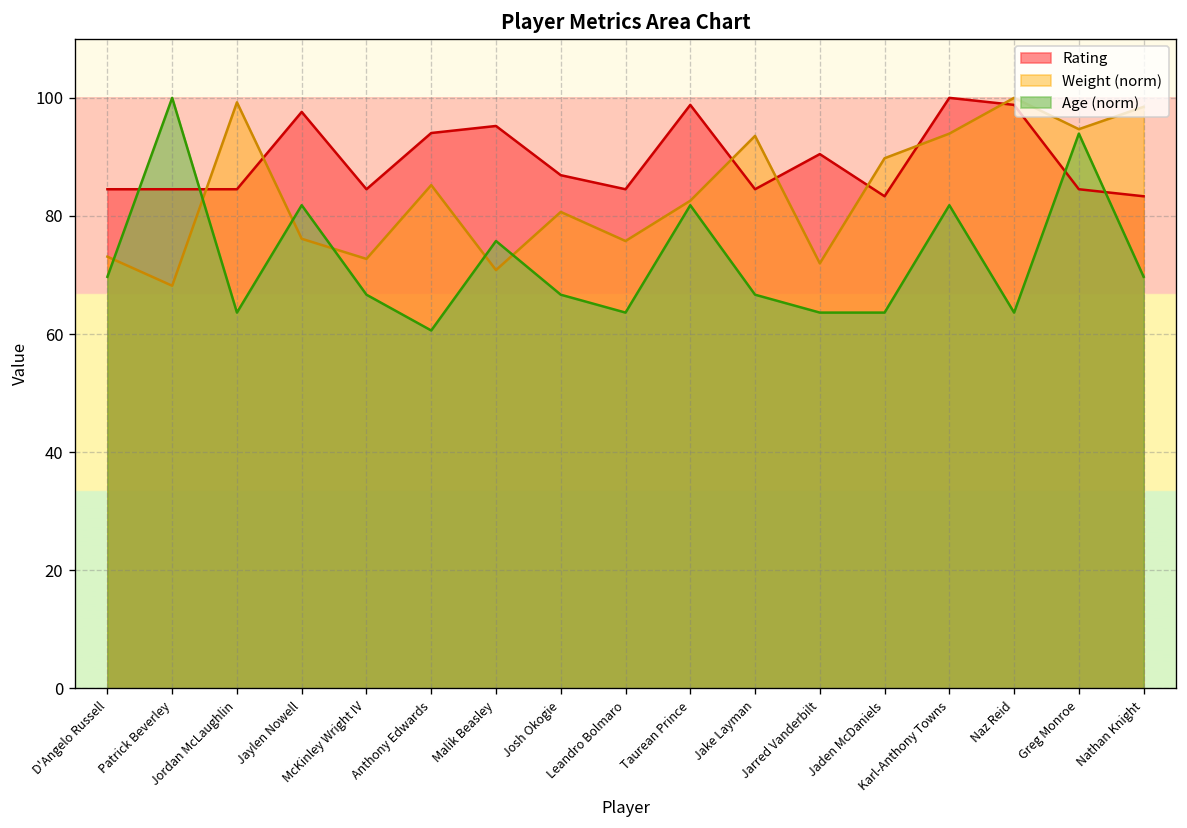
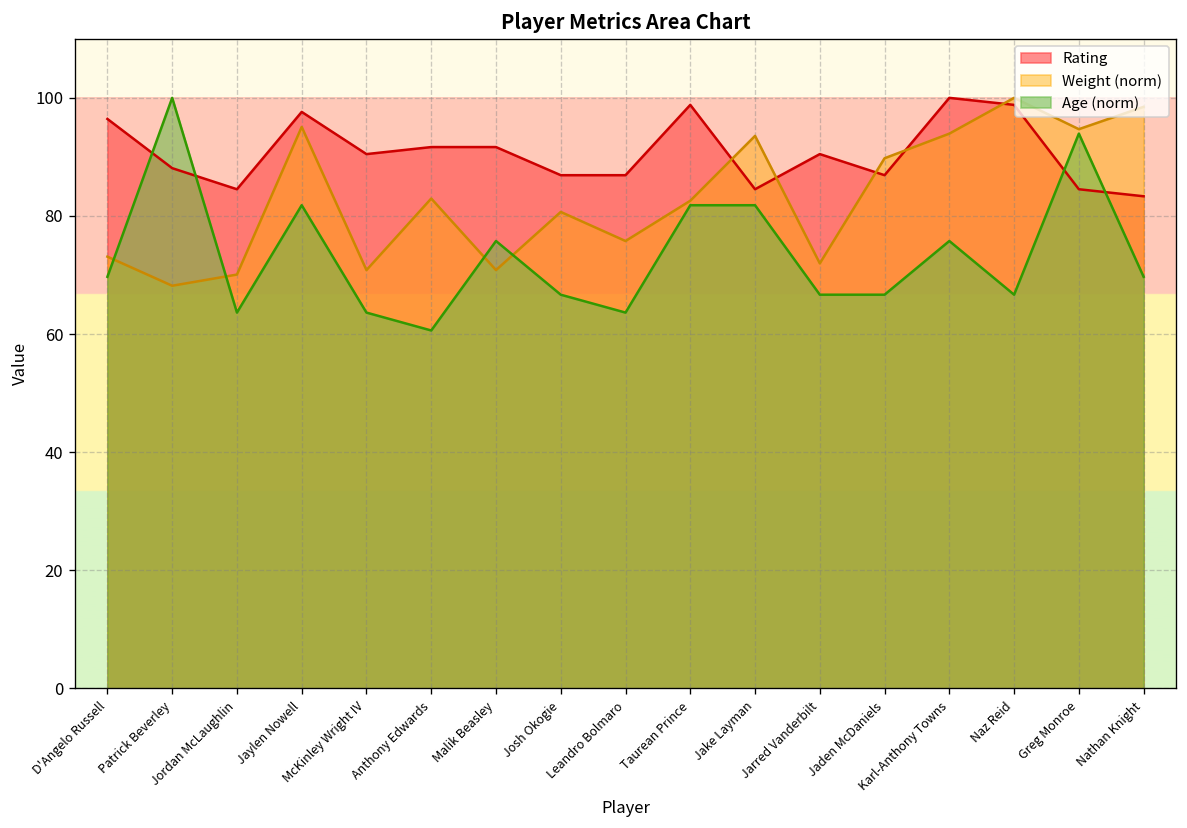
Rating, D'Angelo Russell: 85 -> 96
Rating, Patrick Beverley: 85 -> 88
Weight (norm), Jordan McLaughlin: 99 -> 70
Weight (norm), Jaylen Nowell: 76 -> 95
Rating, McKinley Wright IV: 85 -> 90
Weight (norm), McKinley Wright IV: 73 -> 71
Age (norm), McKinley Wright IV: 67 -> 64
Rating, Anthony Edwards: 94 -> 92
Weight (norm), Anthony Edwards: 85 -> 83
Rating, Malik Beasley: 95 -> 92
Rating, Leandro Bolmaro: 85 -> 87
Age (norm), Jake Layman: 67 -> 82
Age (norm), Jarred Vanderbilt: 64 -> 67
Rating, Jaden McDaniels: 83 -> 87
Age (norm), Jaden McDaniels: 64 -> 67
Age (norm), Karl-Anthony Towns: 82 -> 76
Age (norm), Naz Reid: 64 -> 67
